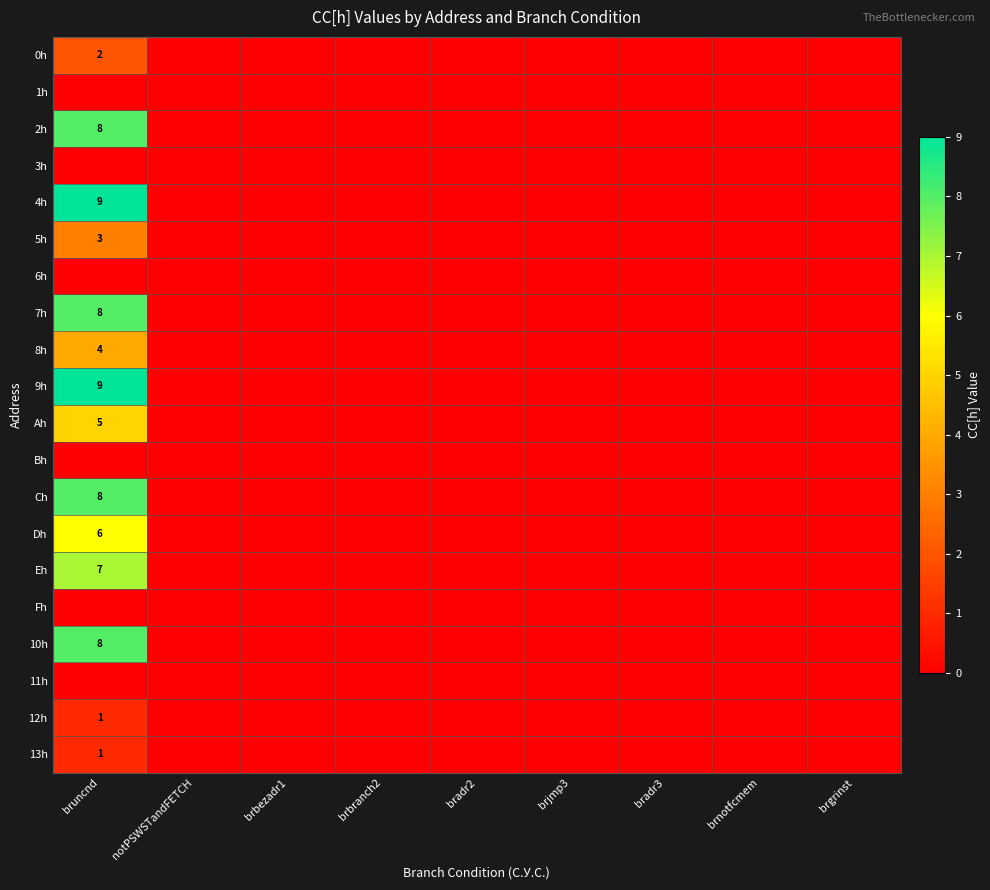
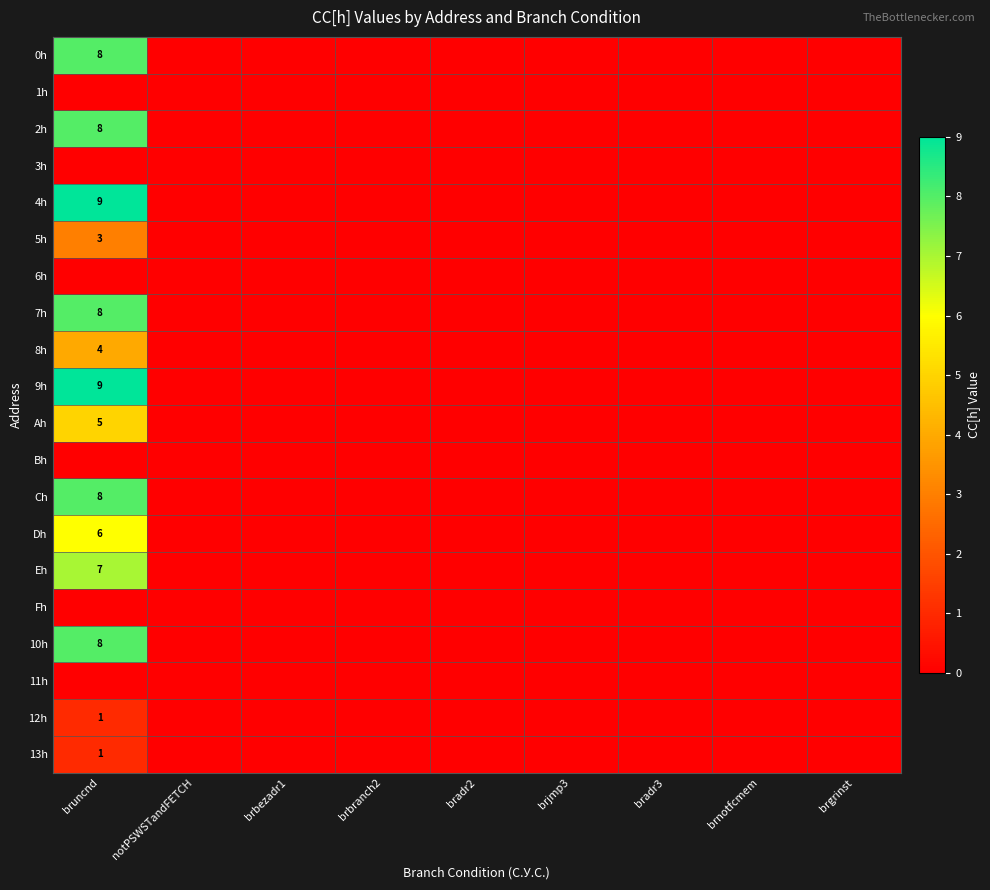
0h, bruncnd: 2 -> 8
